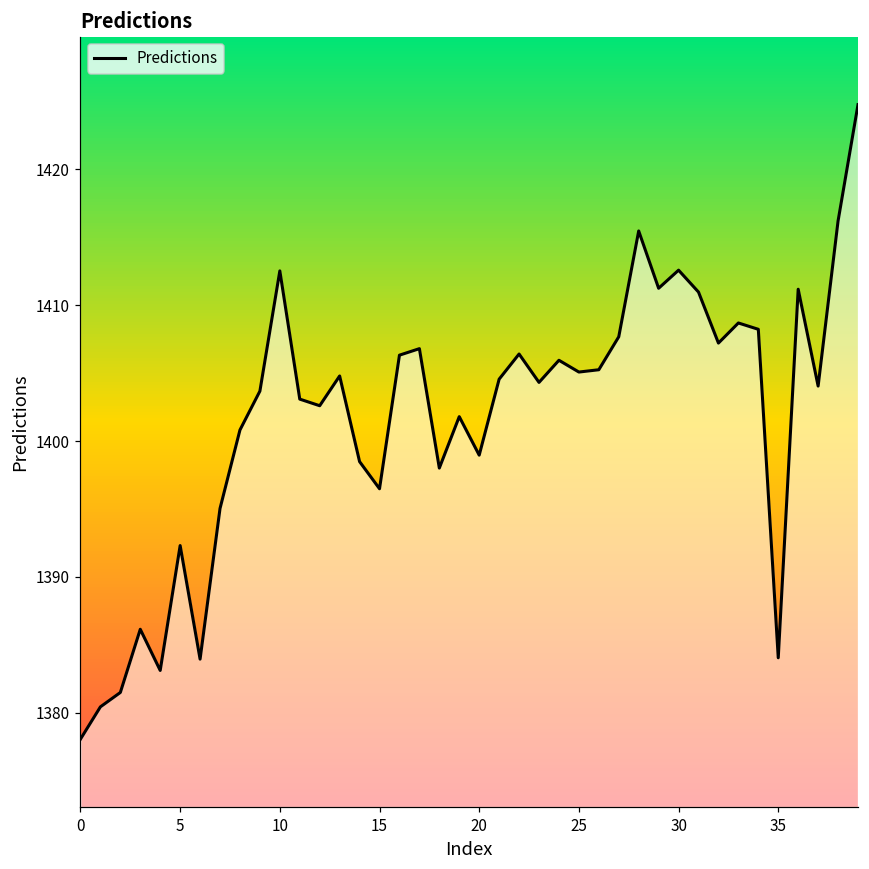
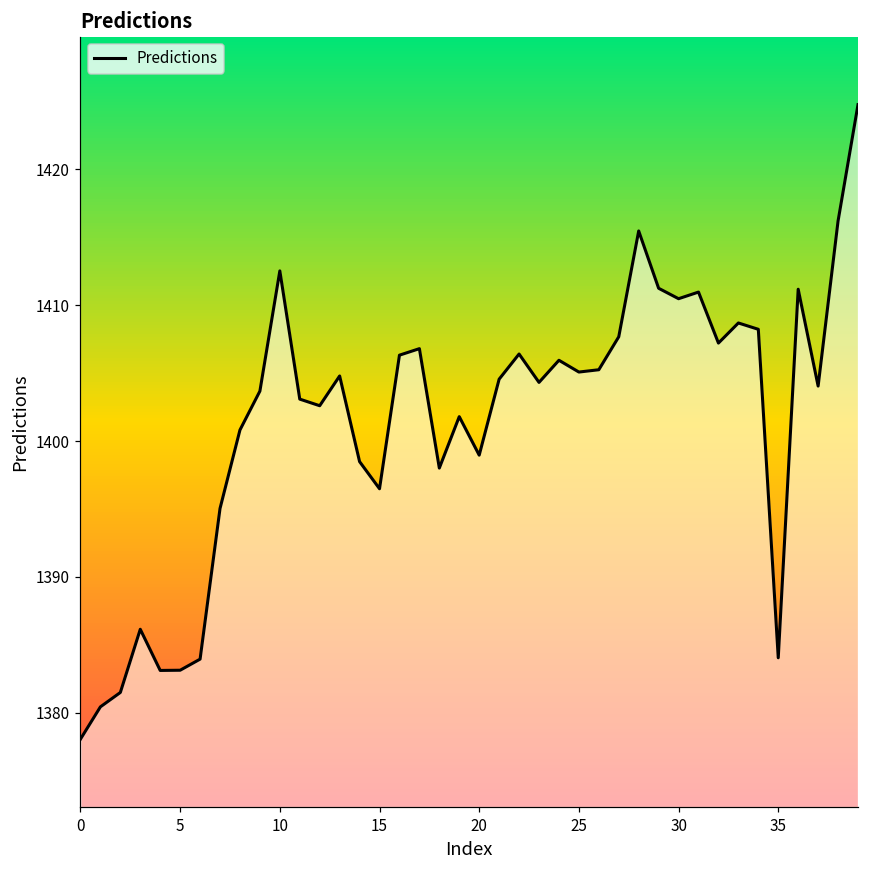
5: 1392.3 -> 1383.1
30: 1412.6 -> 1410.5
